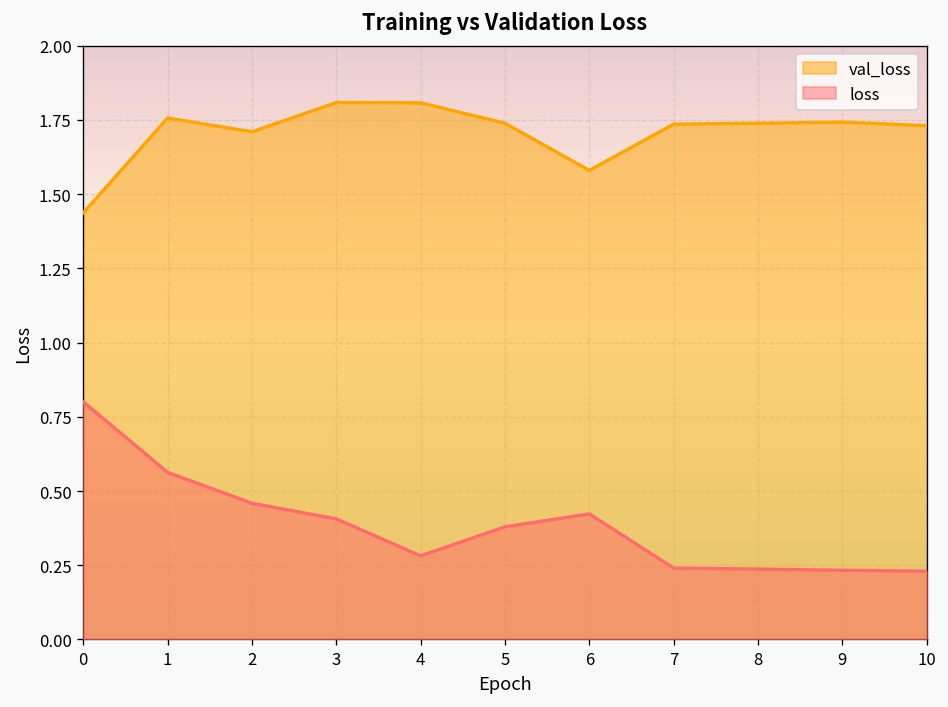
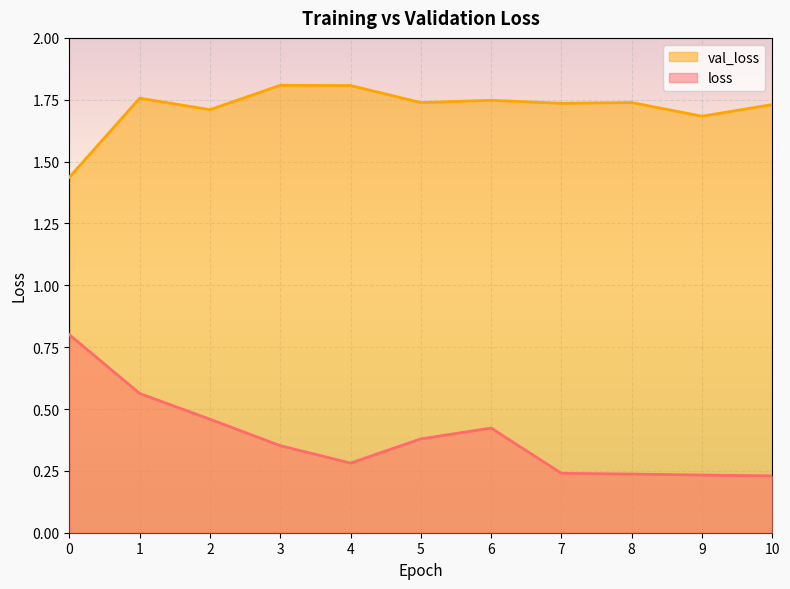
loss, 3: 0.41 -> 0.35
val_loss, 6: 1.58 -> 1.75
val_loss, 9: 1.74 -> 1.68
